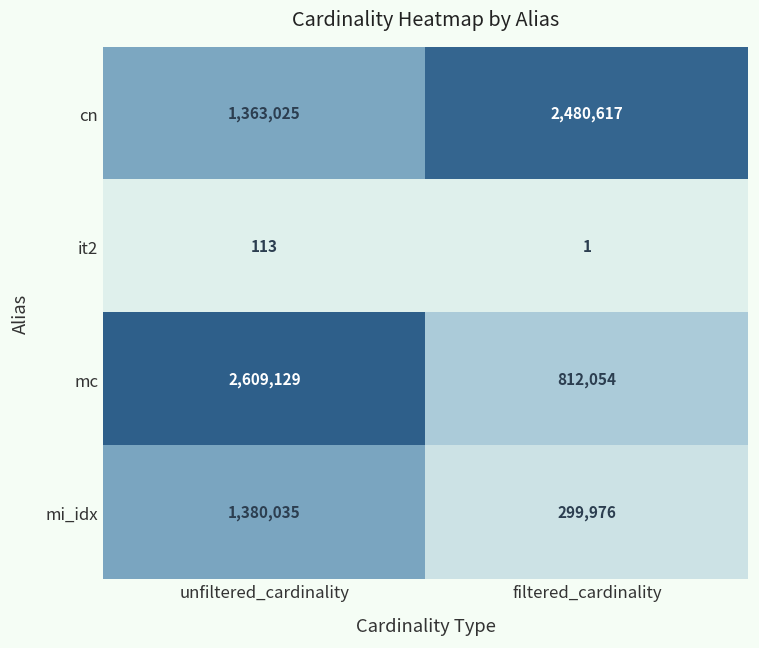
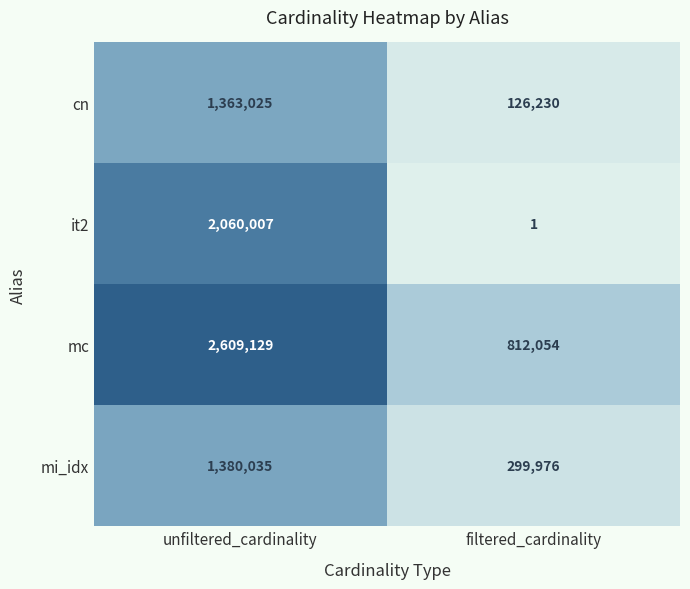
cn, filtered_cardinality: 2,480,617 -> 126,230
it2, unfiltered_cardinality: 113 -> 2,060,007
